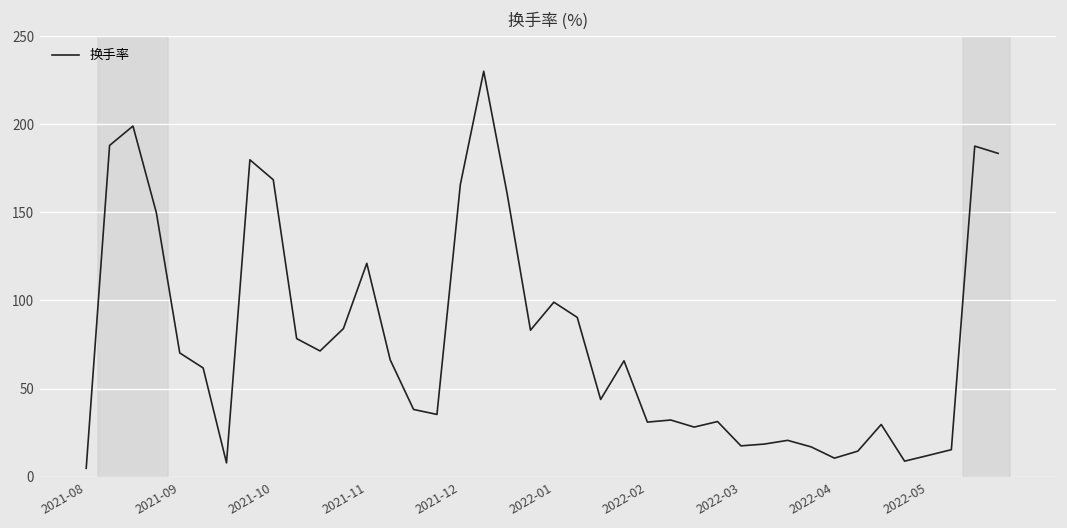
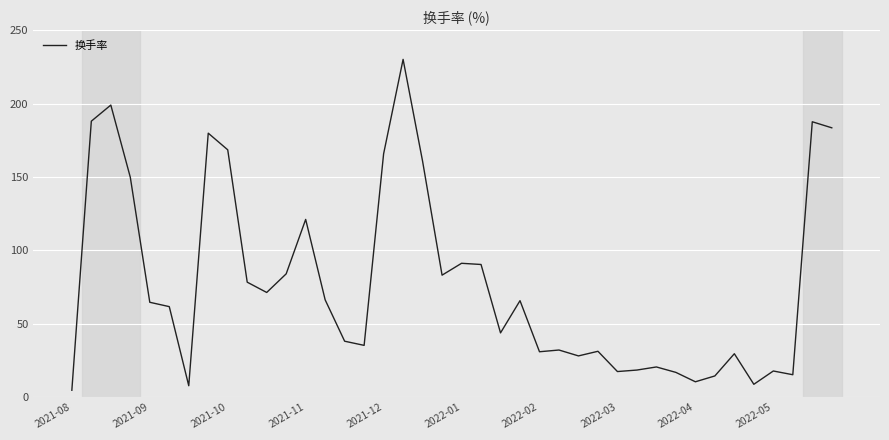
2021-09: 70 -> 65
2022-01: 99 -> 91
2022-05: 12 -> 18
